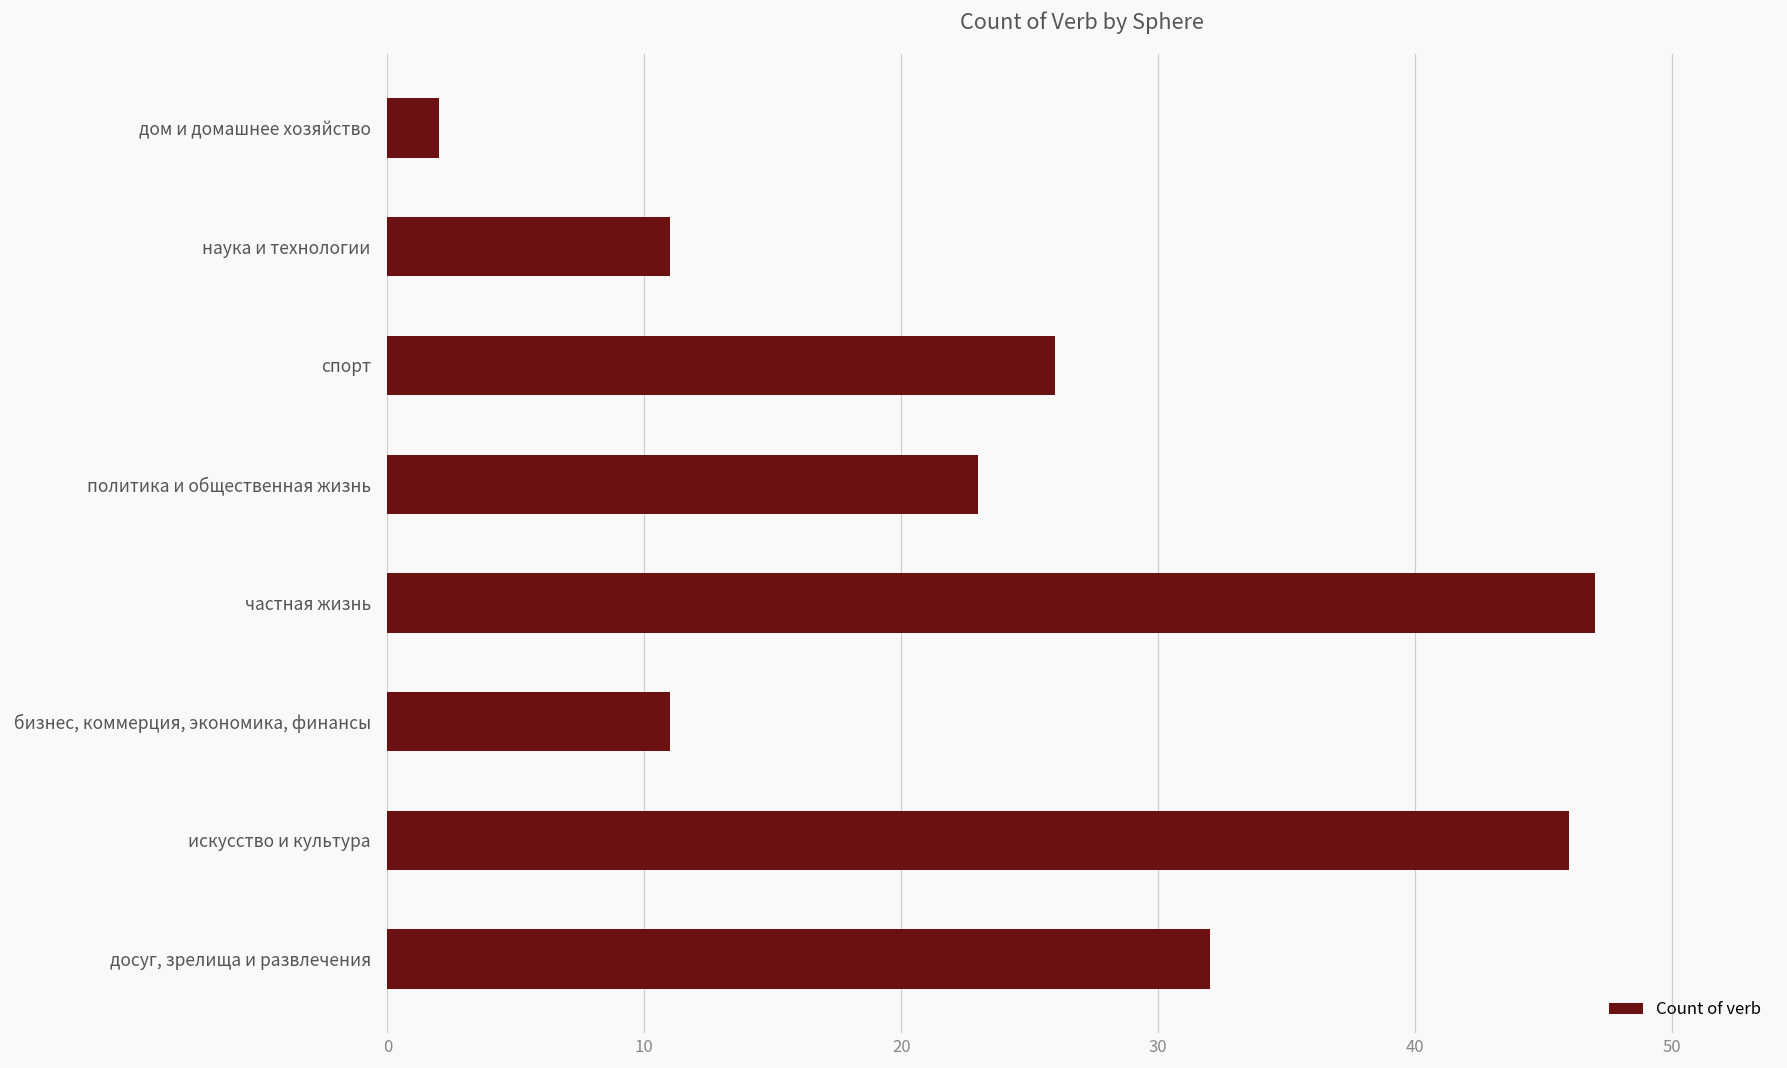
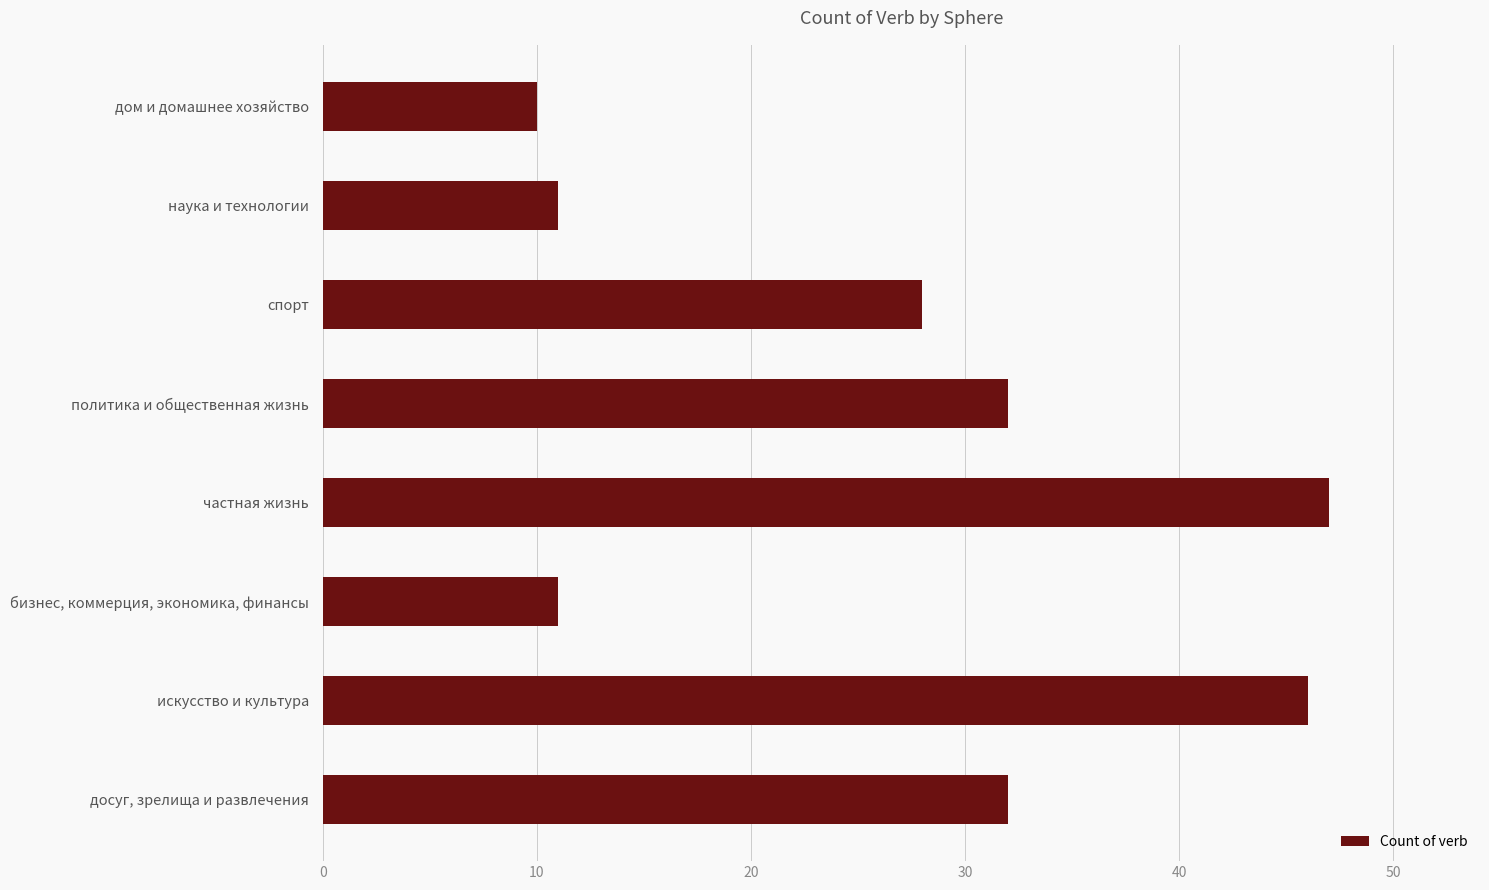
дом и домашнее хозяйство: 2 -> 10
спорт: 26 -> 28
политика и общественная жизнь: 23 -> 32
